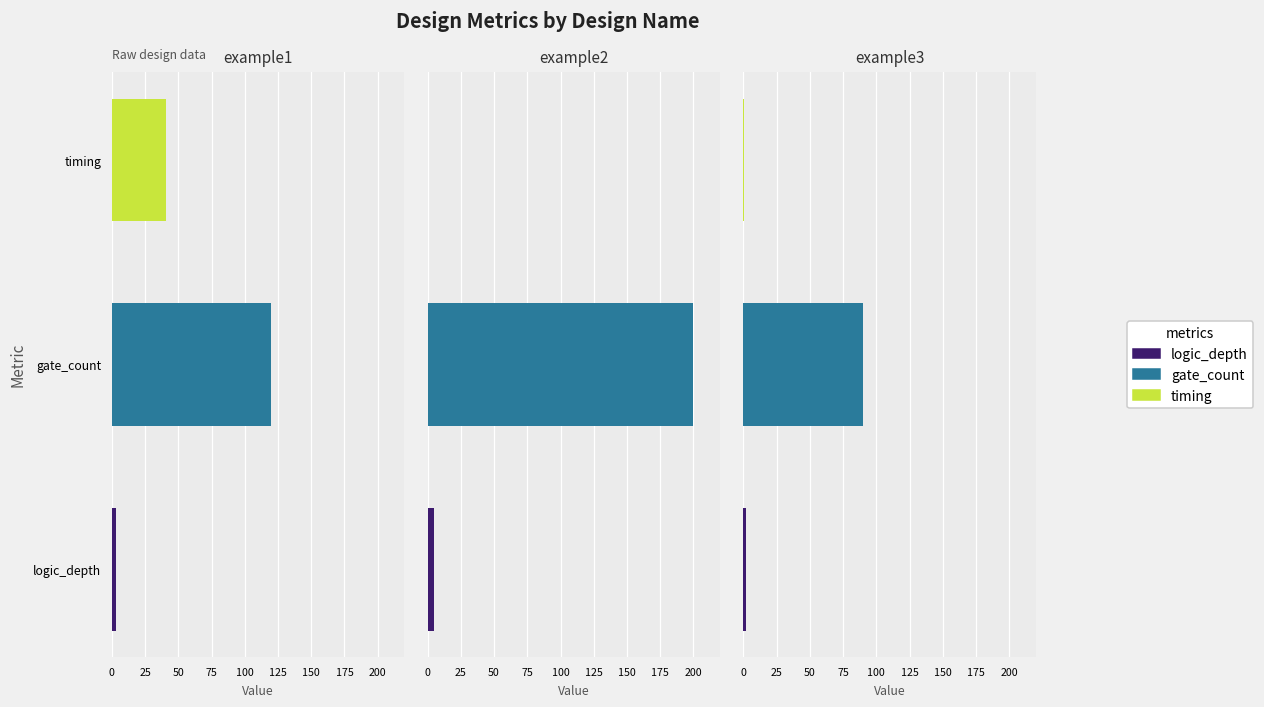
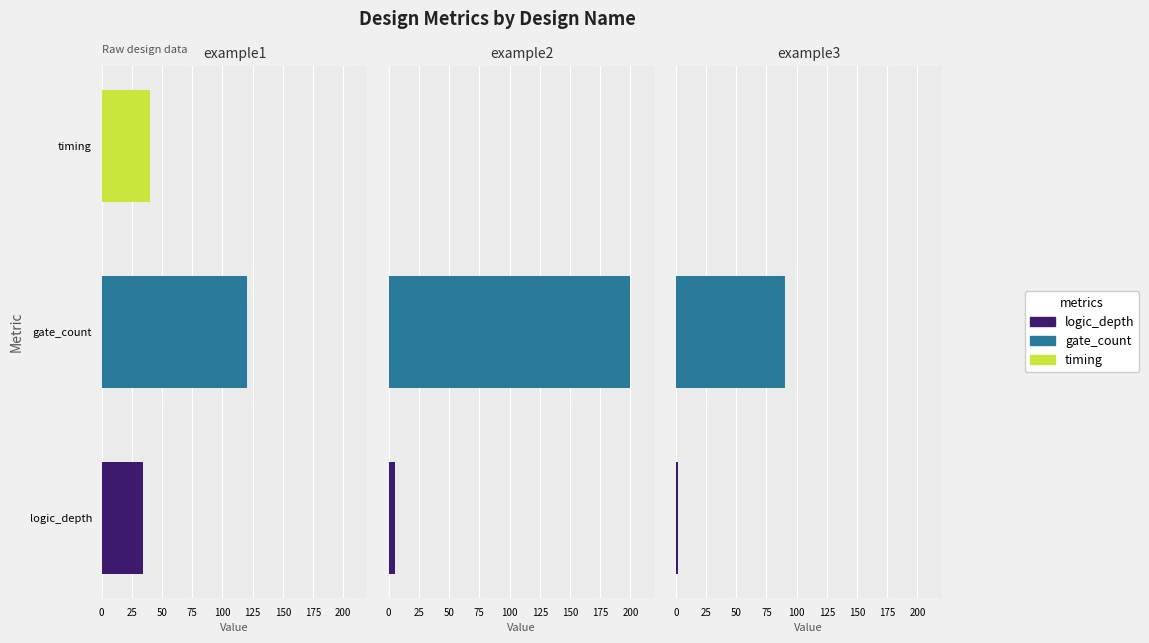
example1, logic_depth: 3 -> 34
